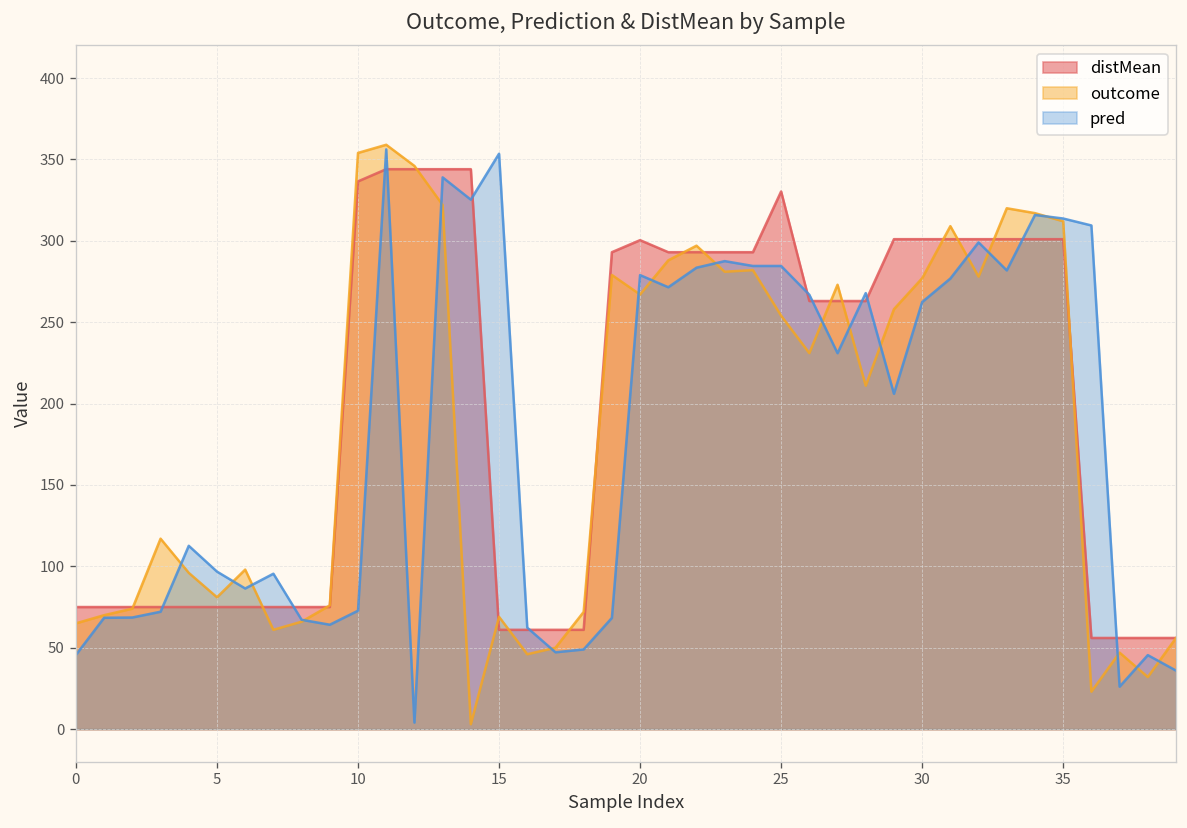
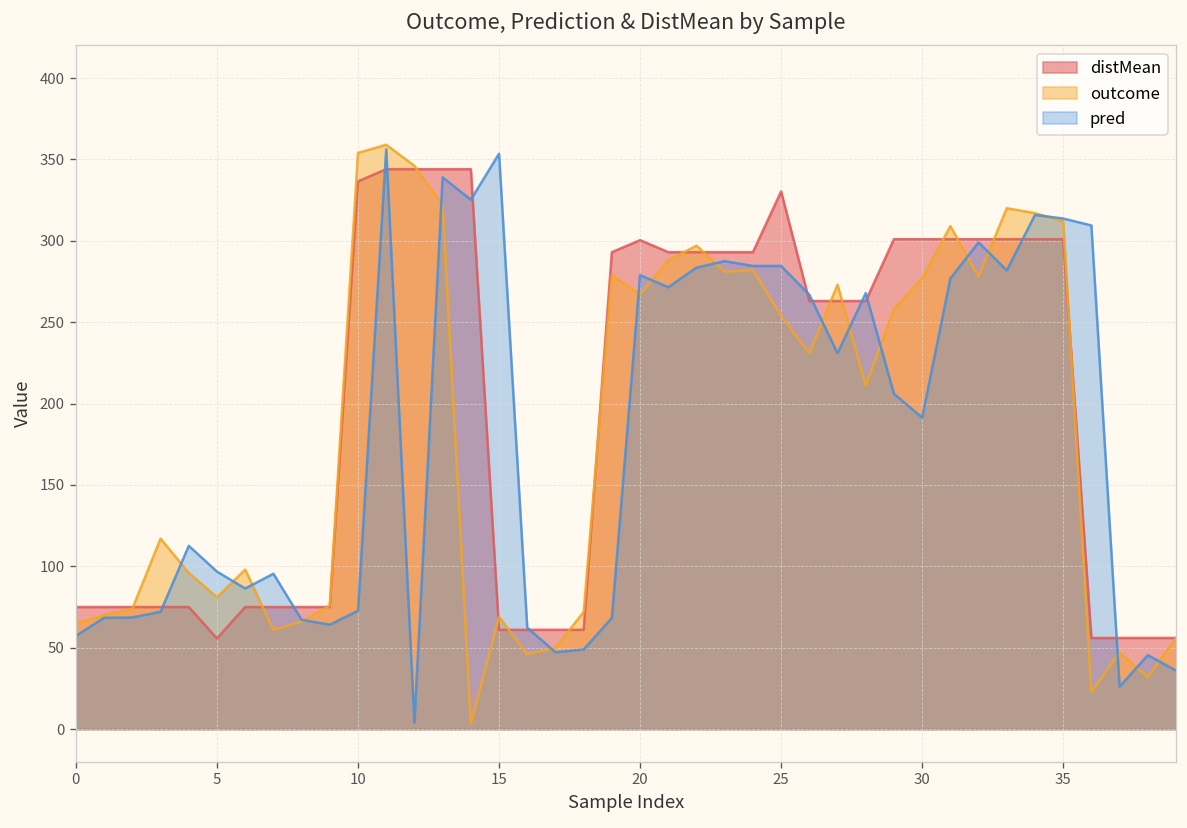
pred, 0: 46 -> 57
distMean, 5: 75 -> 56
pred, 30: 262 -> 191
